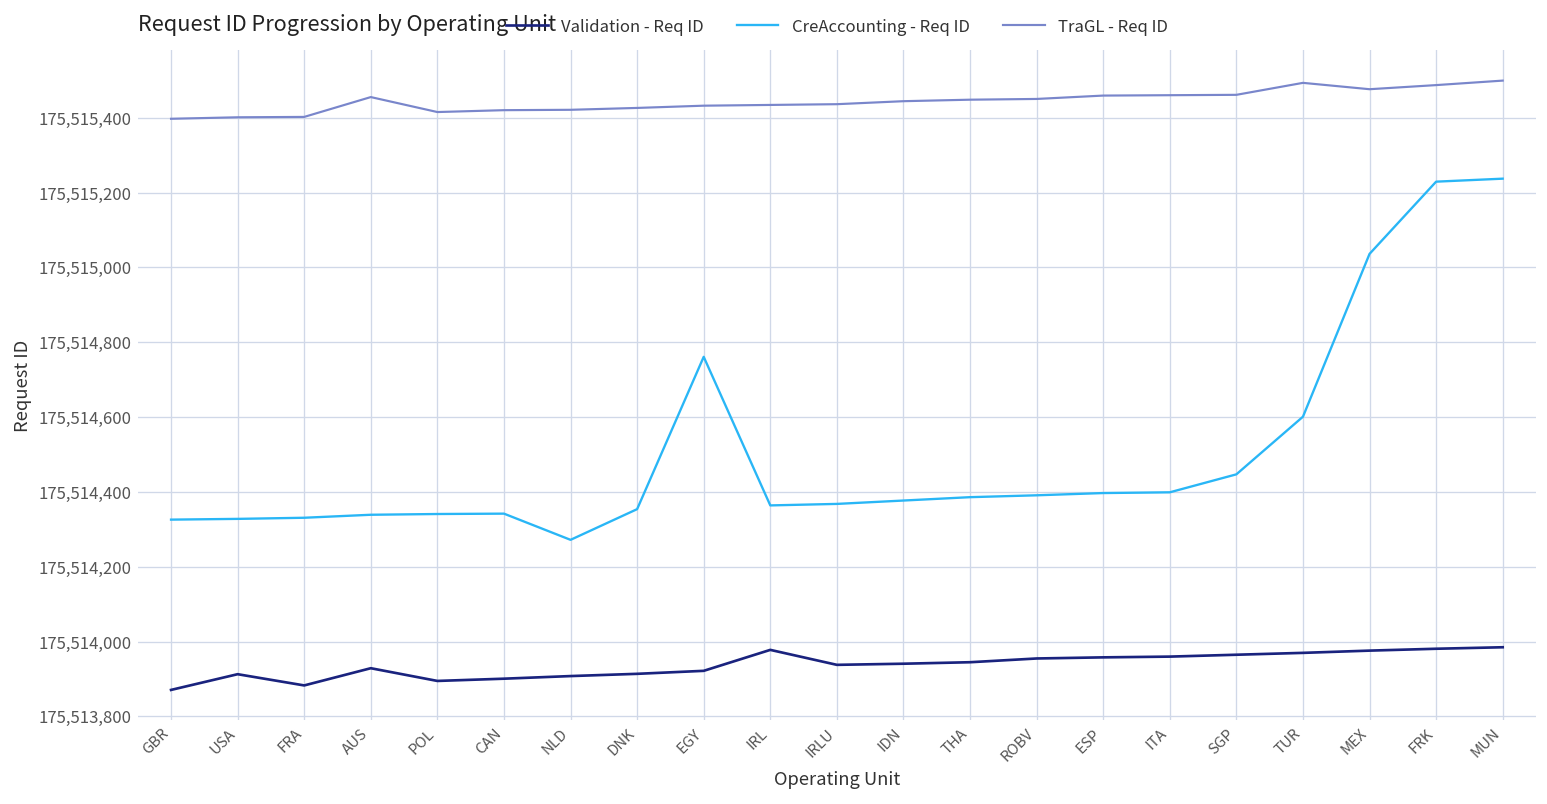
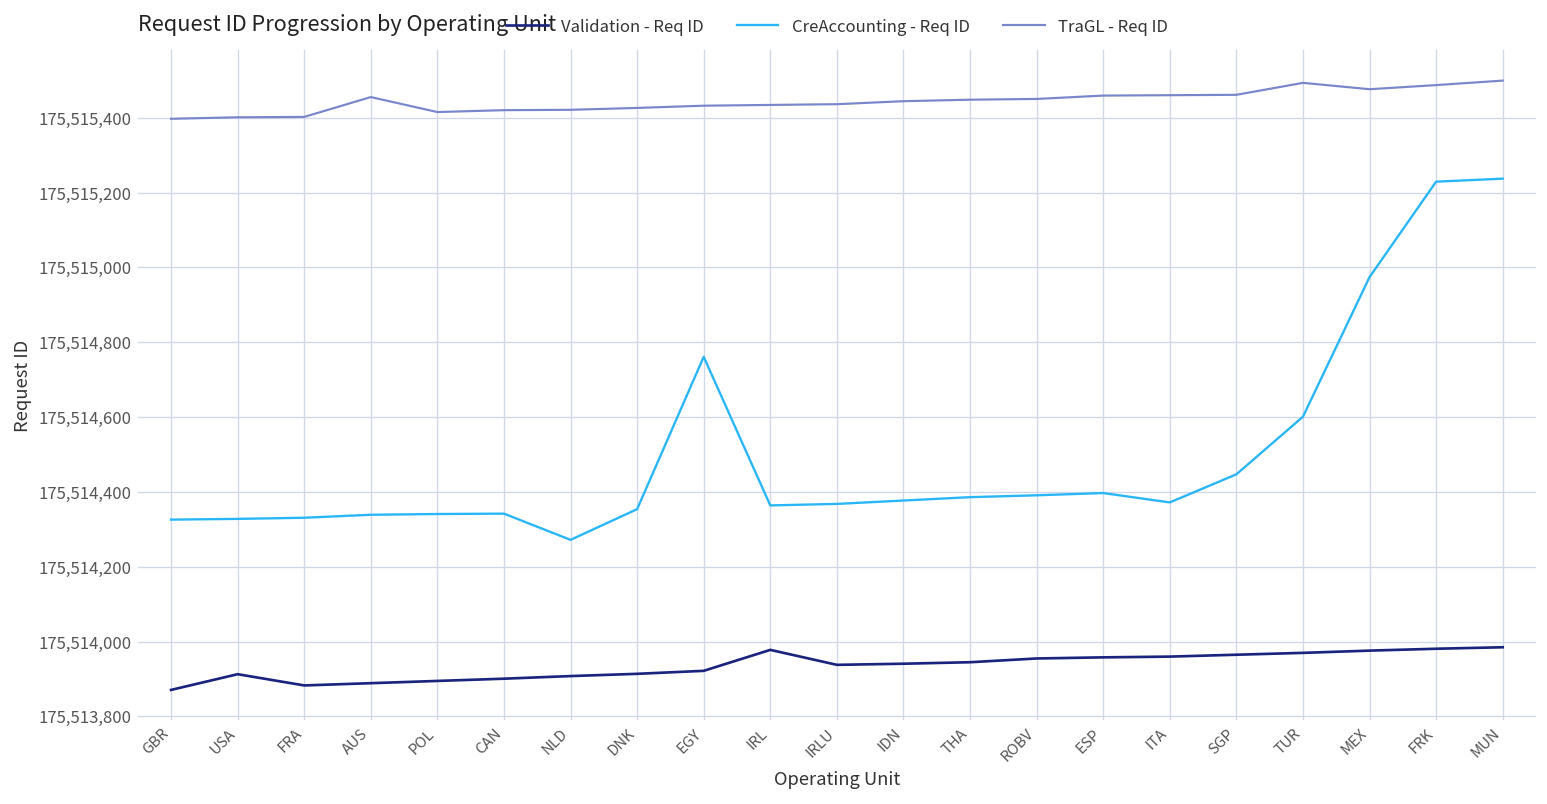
Validation - Req ID, AUS: 175,513,930 -> 175,513,890
CreAccounting - Req ID, ITA: 175,514,400 -> 175,514,370
CreAccounting - Req ID, MEX: 175,515,040 -> 175,514,970
